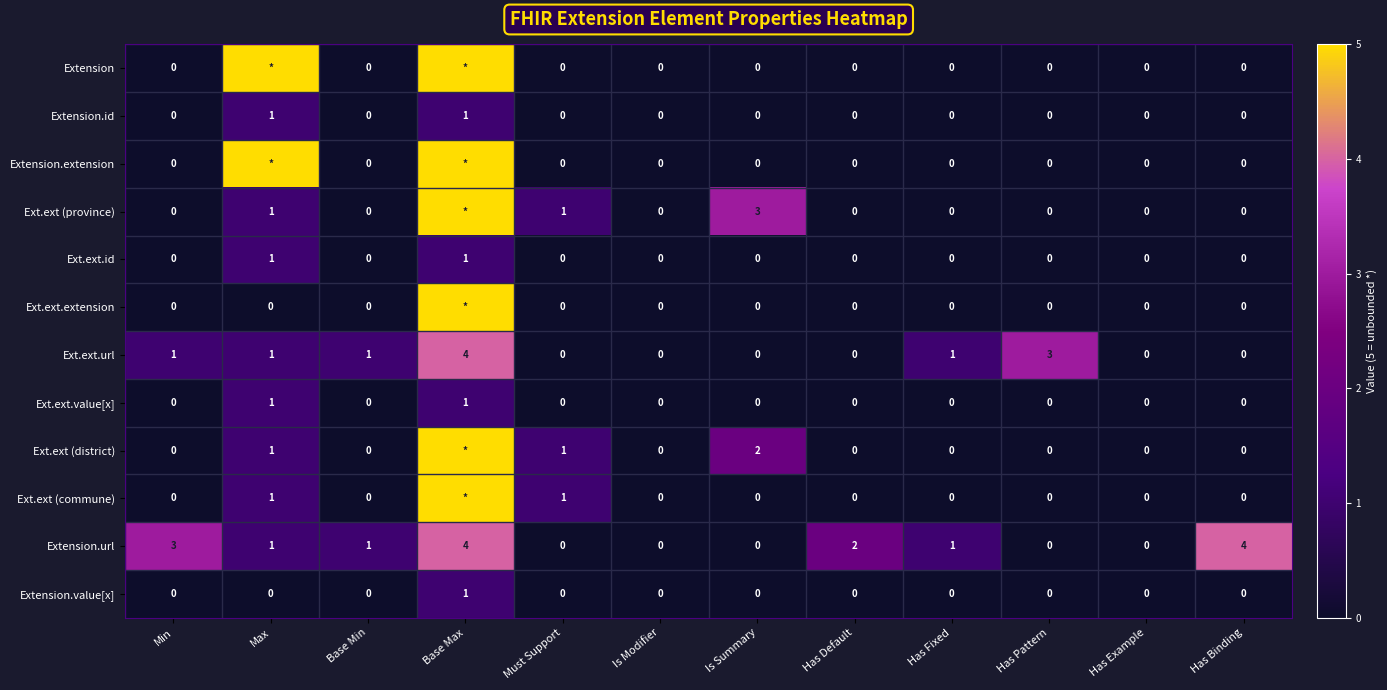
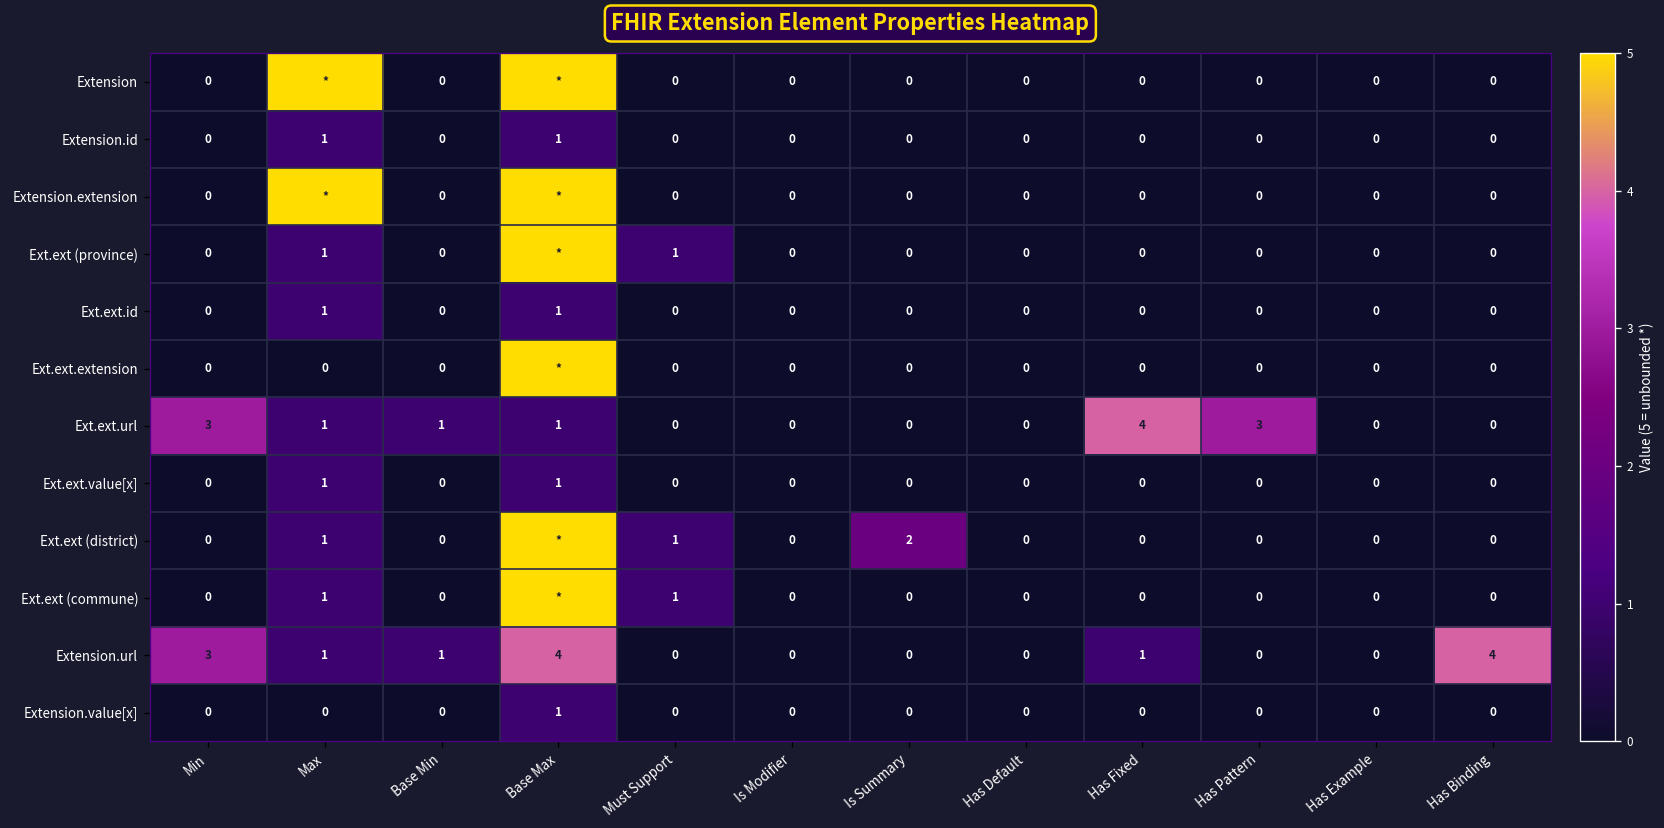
Ext.ext (province), Is Summary: 3 -> 0
Ext.ext.url, Min: 1 -> 3
Ext.ext.url, Base Max: 4 -> 1
Ext.ext.url, Has Fixed: 1 -> 4
Extension.url, Has Default: 2 -> 0
